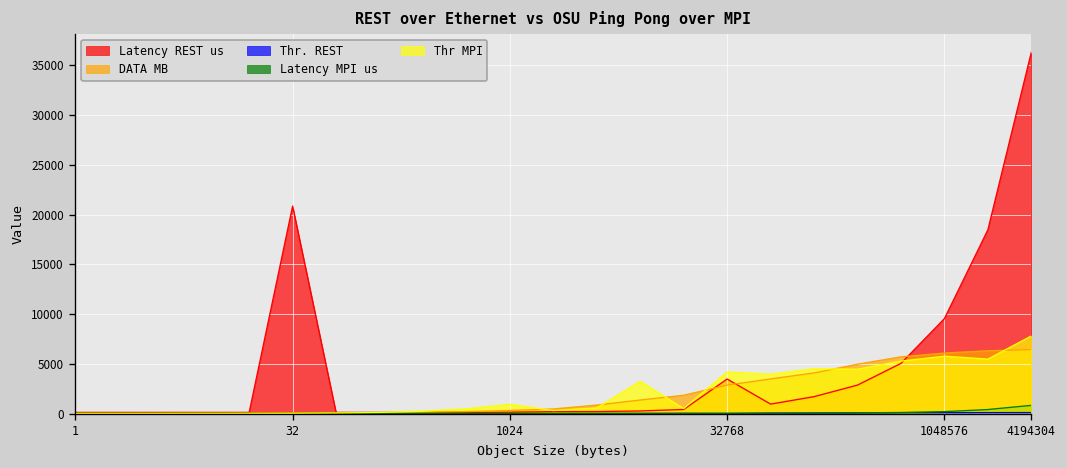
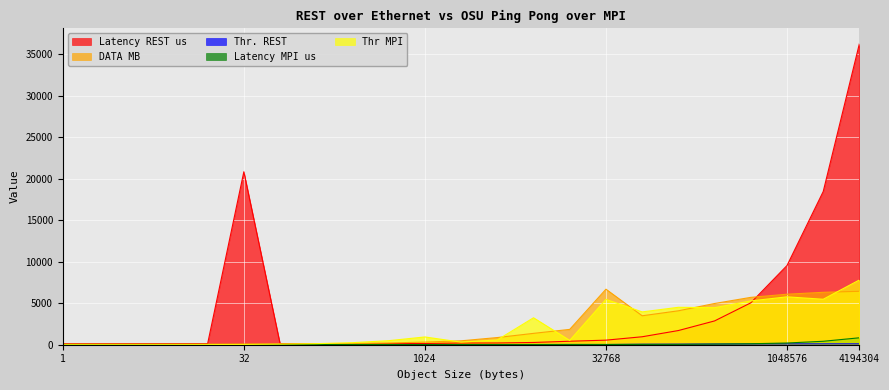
Latency REST us, 32768: 3000 -> 1000
DATA MB, 32768: 3000 -> 7000
Thr MPI, 32768: 4000 -> 5000
